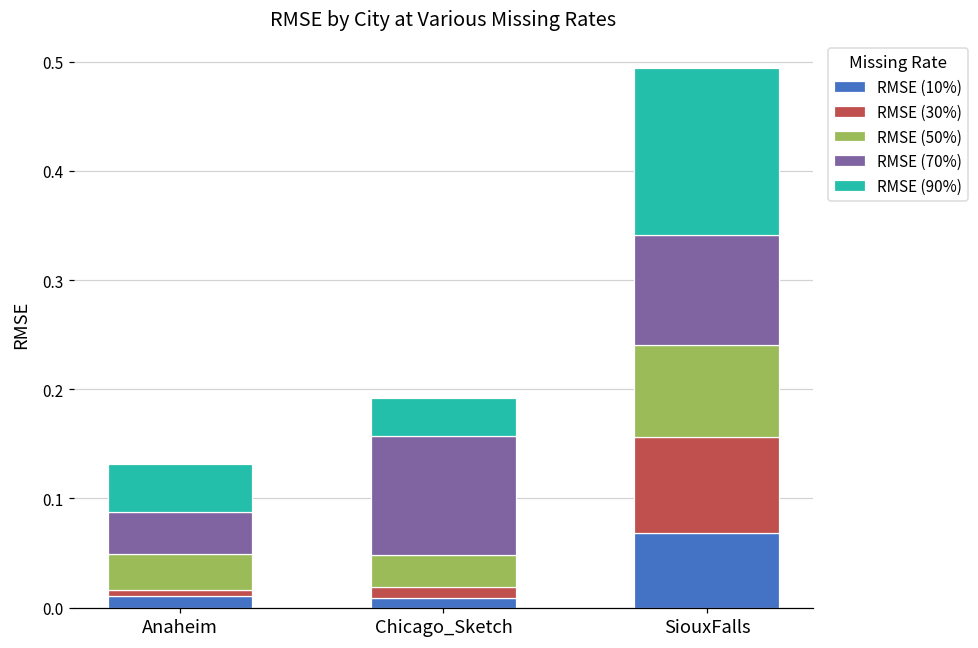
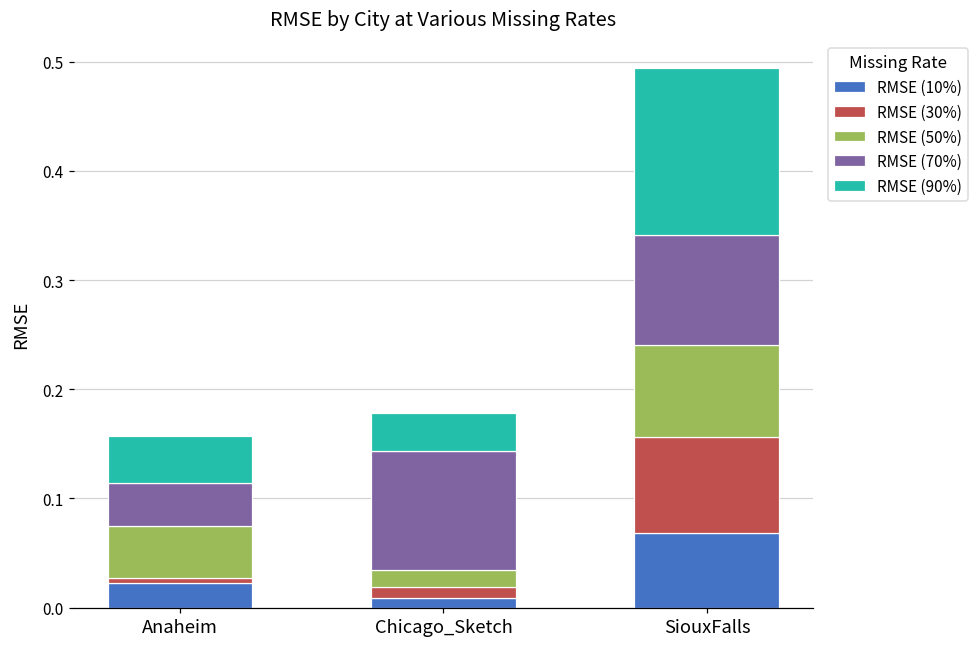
RMSE (10%), Anaheim: 0.01 -> 0.02
RMSE (50%), Anaheim: 0.03 -> 0.05
RMSE (50%), Chicago_Sketch: 0.03 -> 0.02
